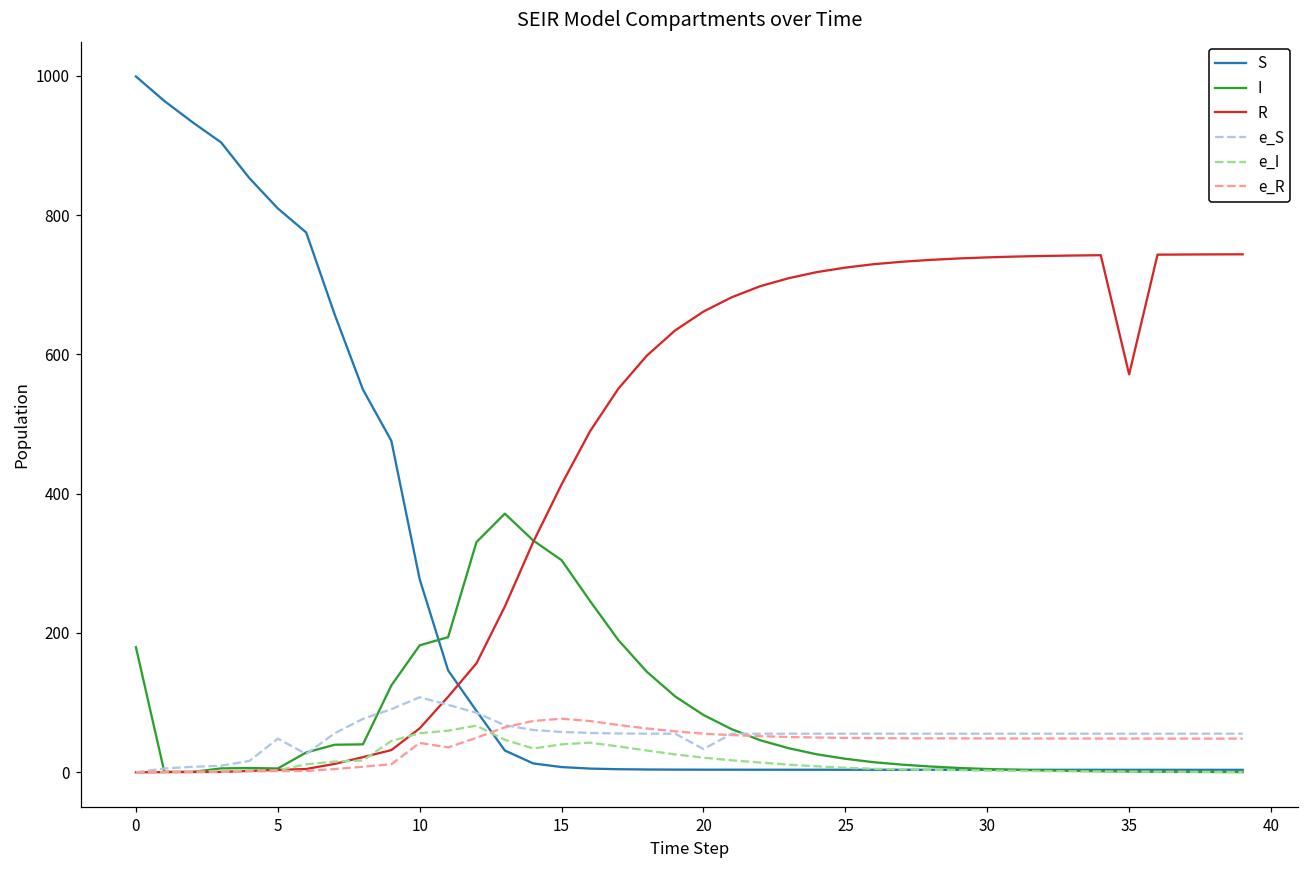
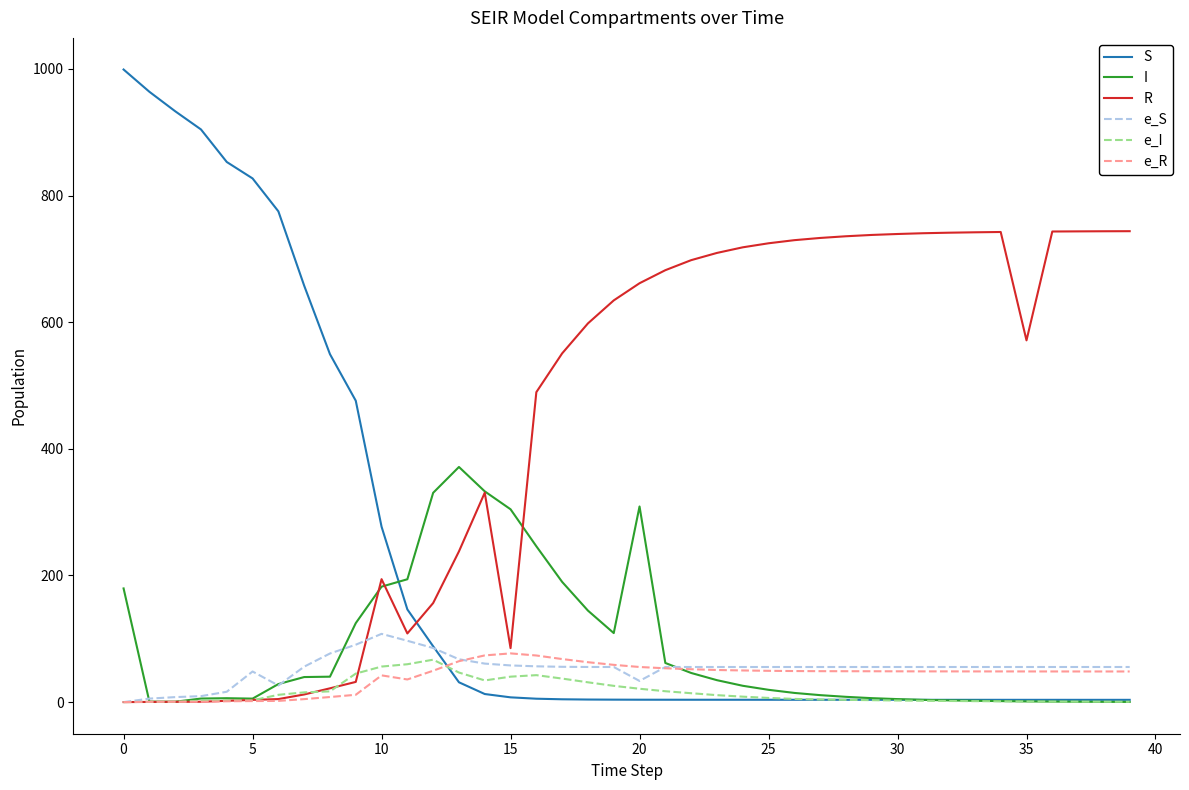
S, 5: 810 -> 830
R, 10: 60 -> 190
R, 15: 410 -> 90
I, 20: 80 -> 310
